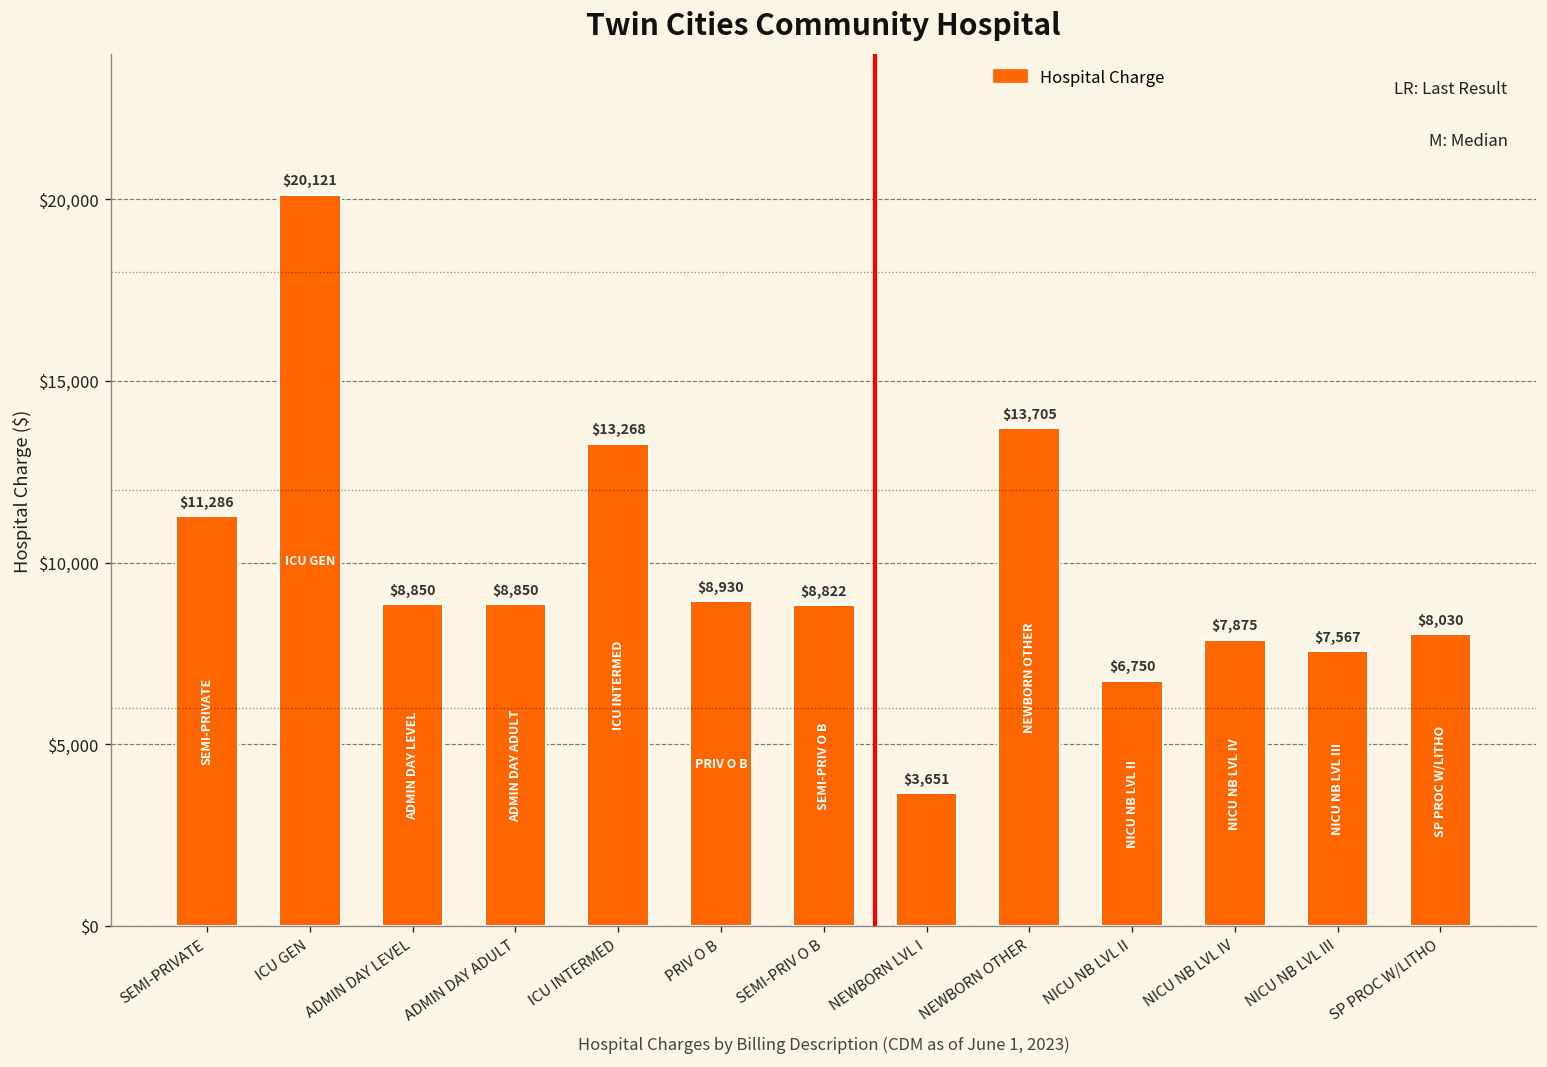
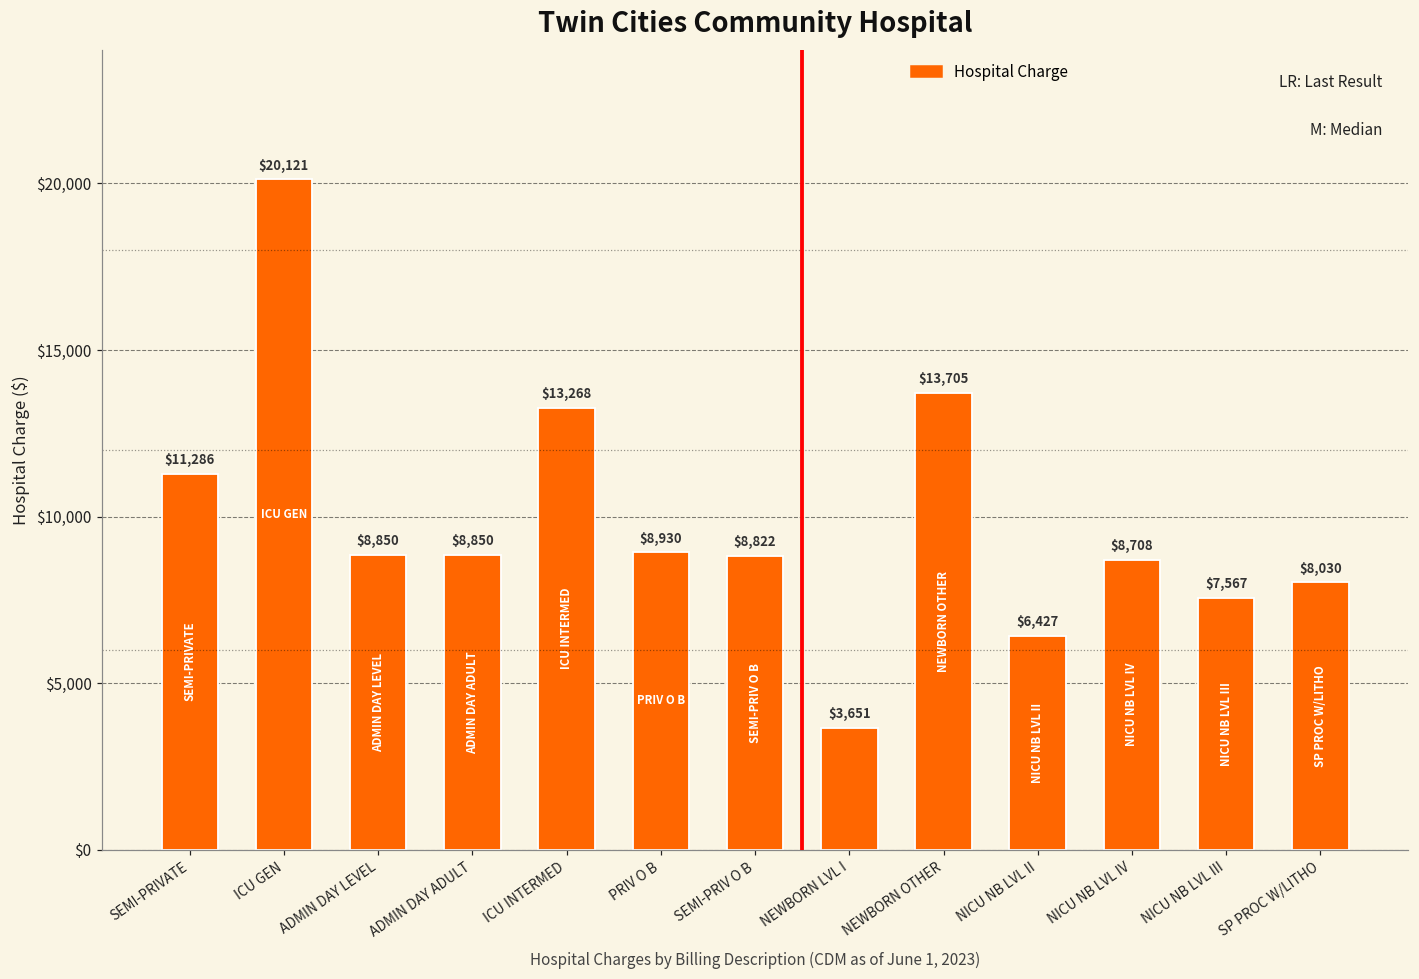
NICU NB LVL II: $6,750 -> $6,427
NICU NB LVL IV: $7,875 -> $8,708
